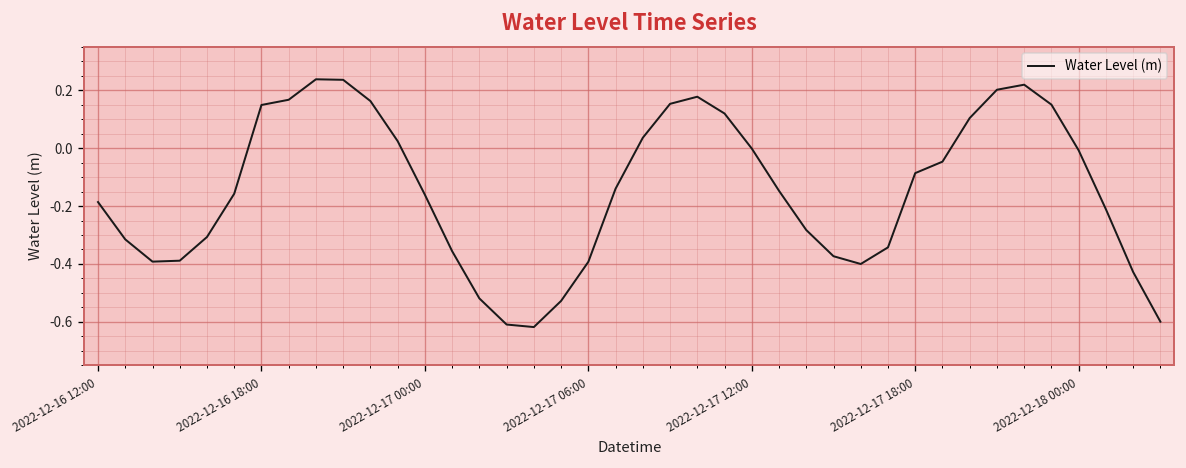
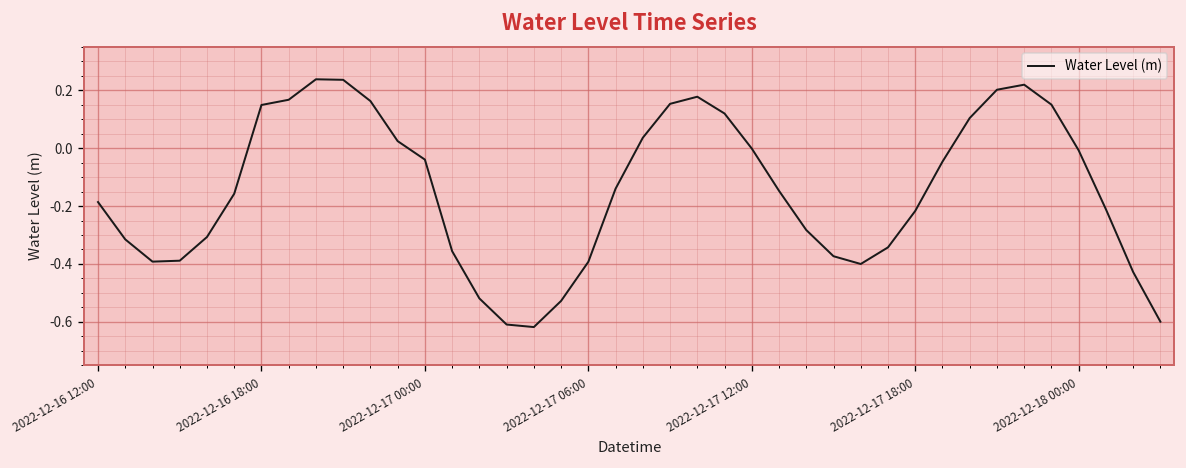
2022-12-17 00:00: -0.16 -> -0.04
2022-12-17 18:00: -0.09 -> -0.22
